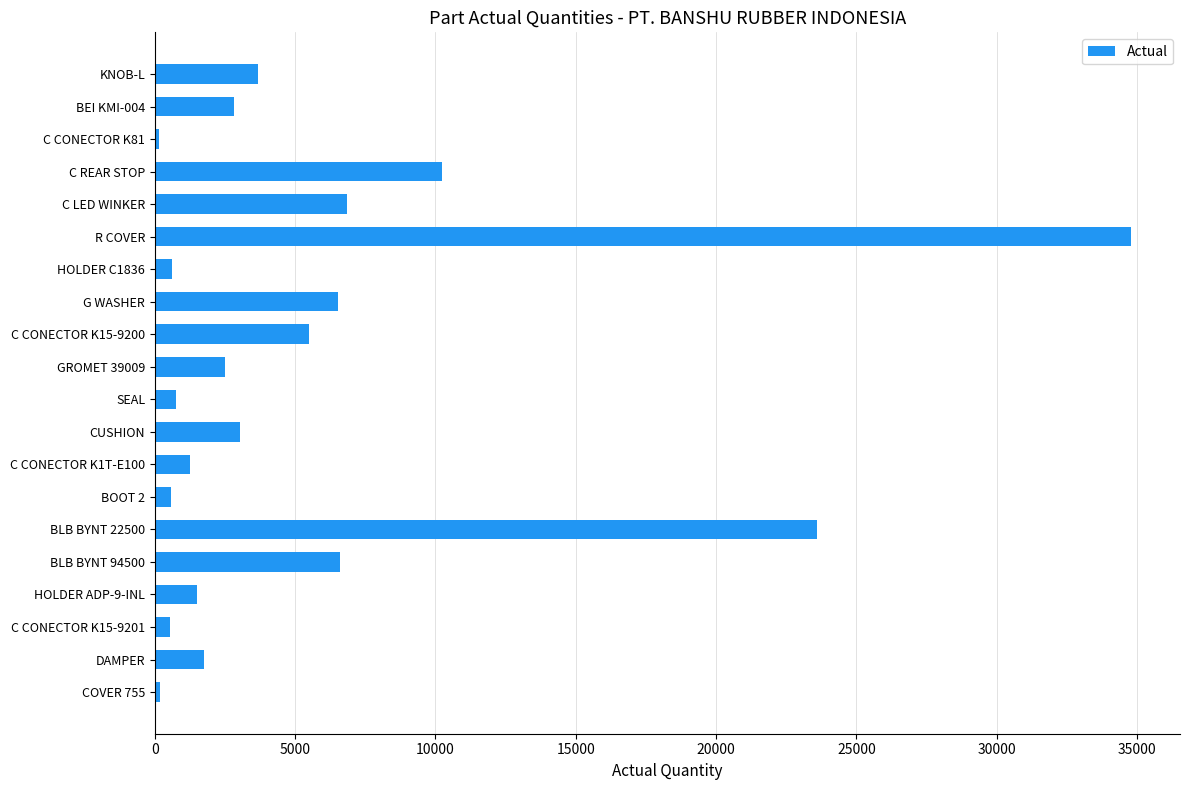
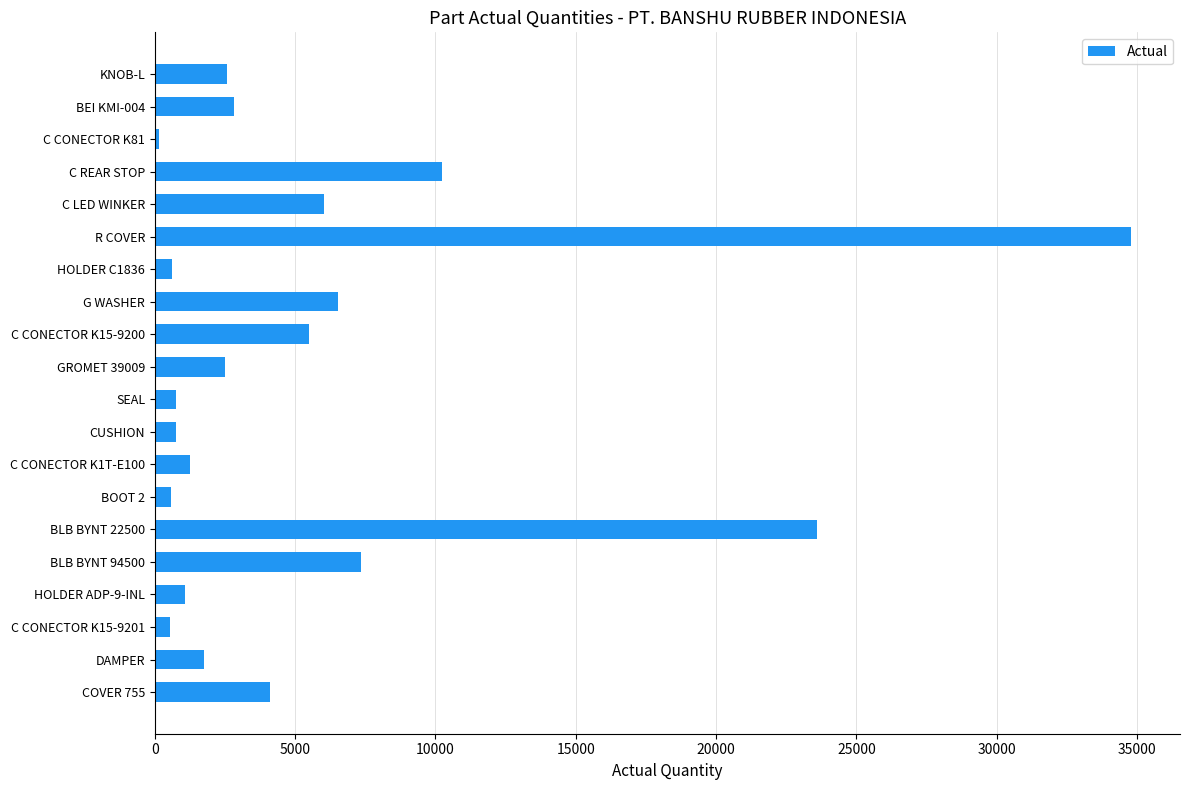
KNOB-L: 3700 -> 2600
C LED WINKER: 6800 -> 6000
CUSHION: 3000 -> 800
BLB BYNT 94500: 6600 -> 7400
HOLDER ADP-9-INL: 1500 -> 1100
COVER 755: 200 -> 4100
